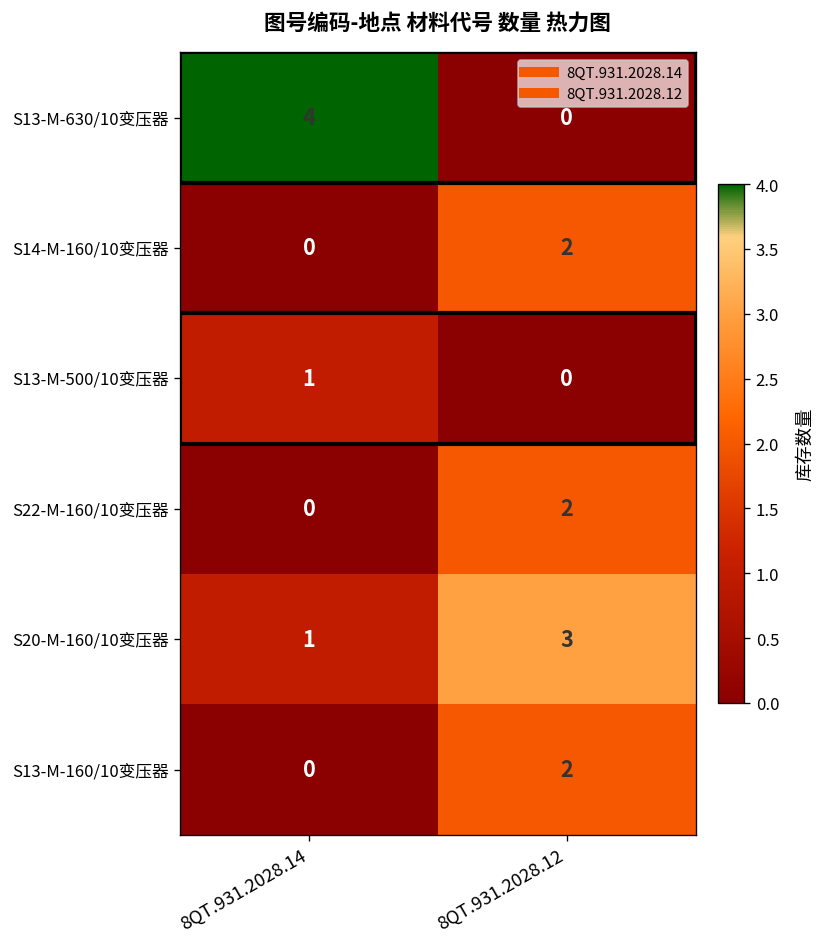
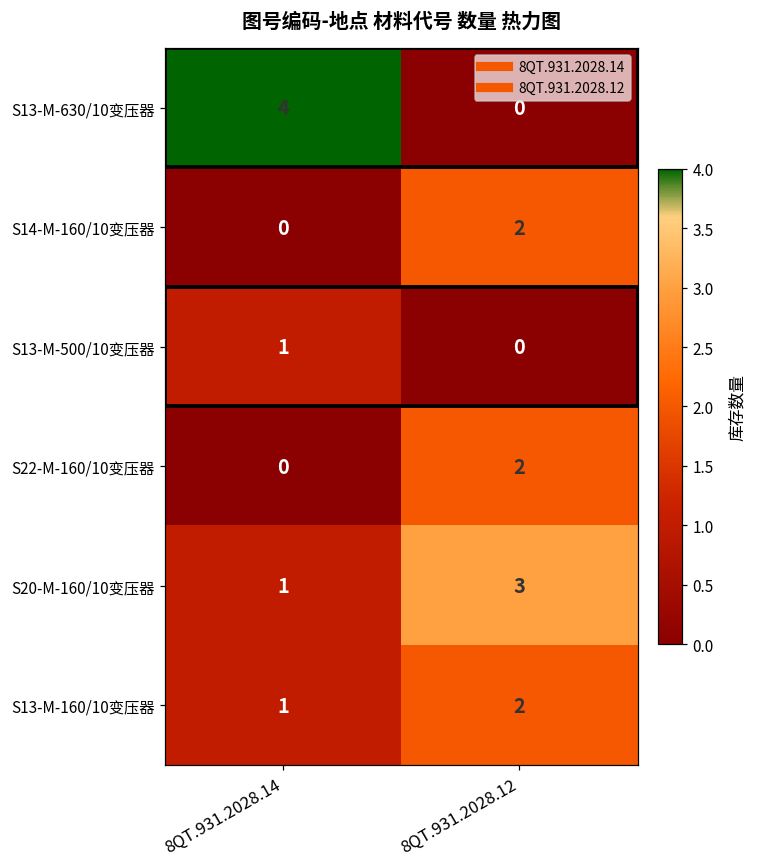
S13-M-160/10变压器, 8QT.931.2028.14: 0 -> 1
